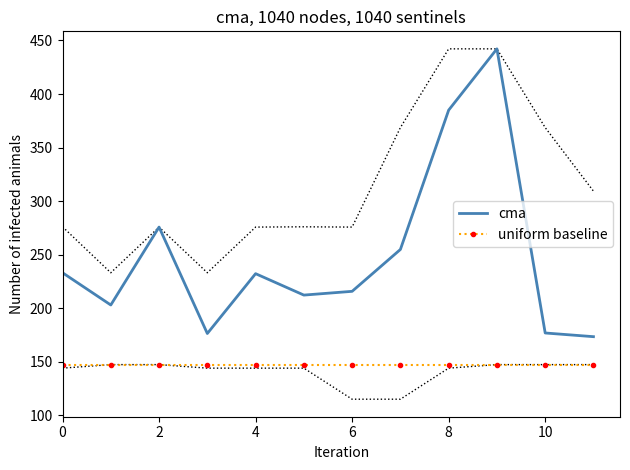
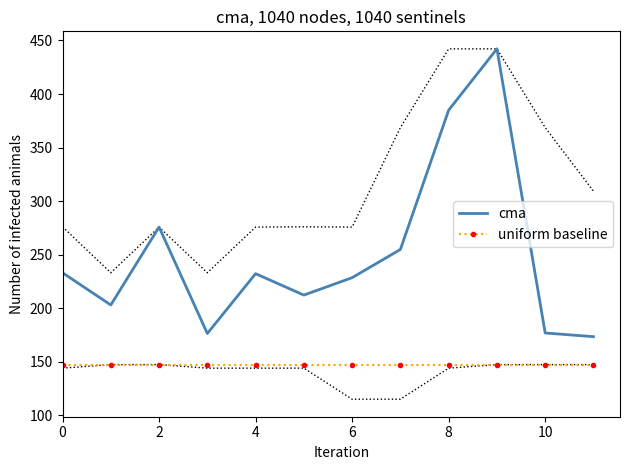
cma, 6: 216 -> 228
